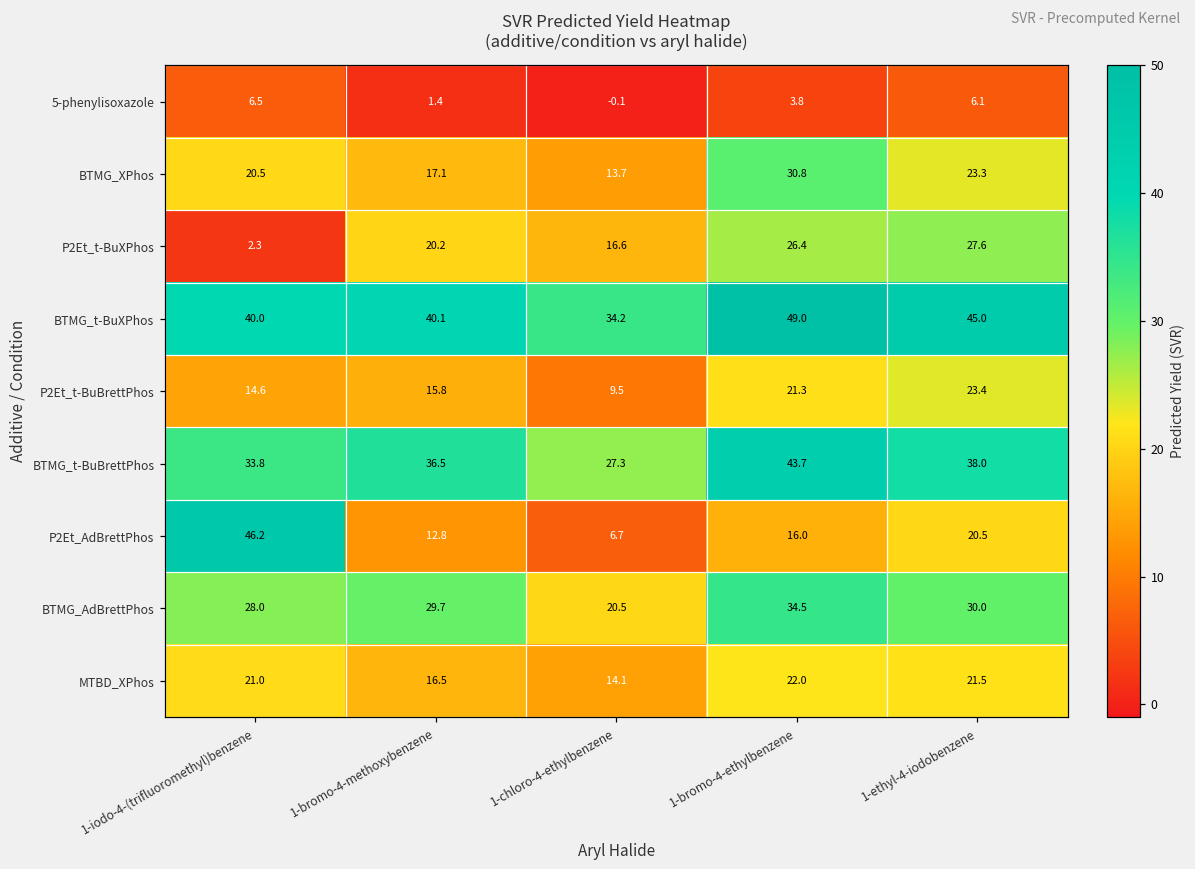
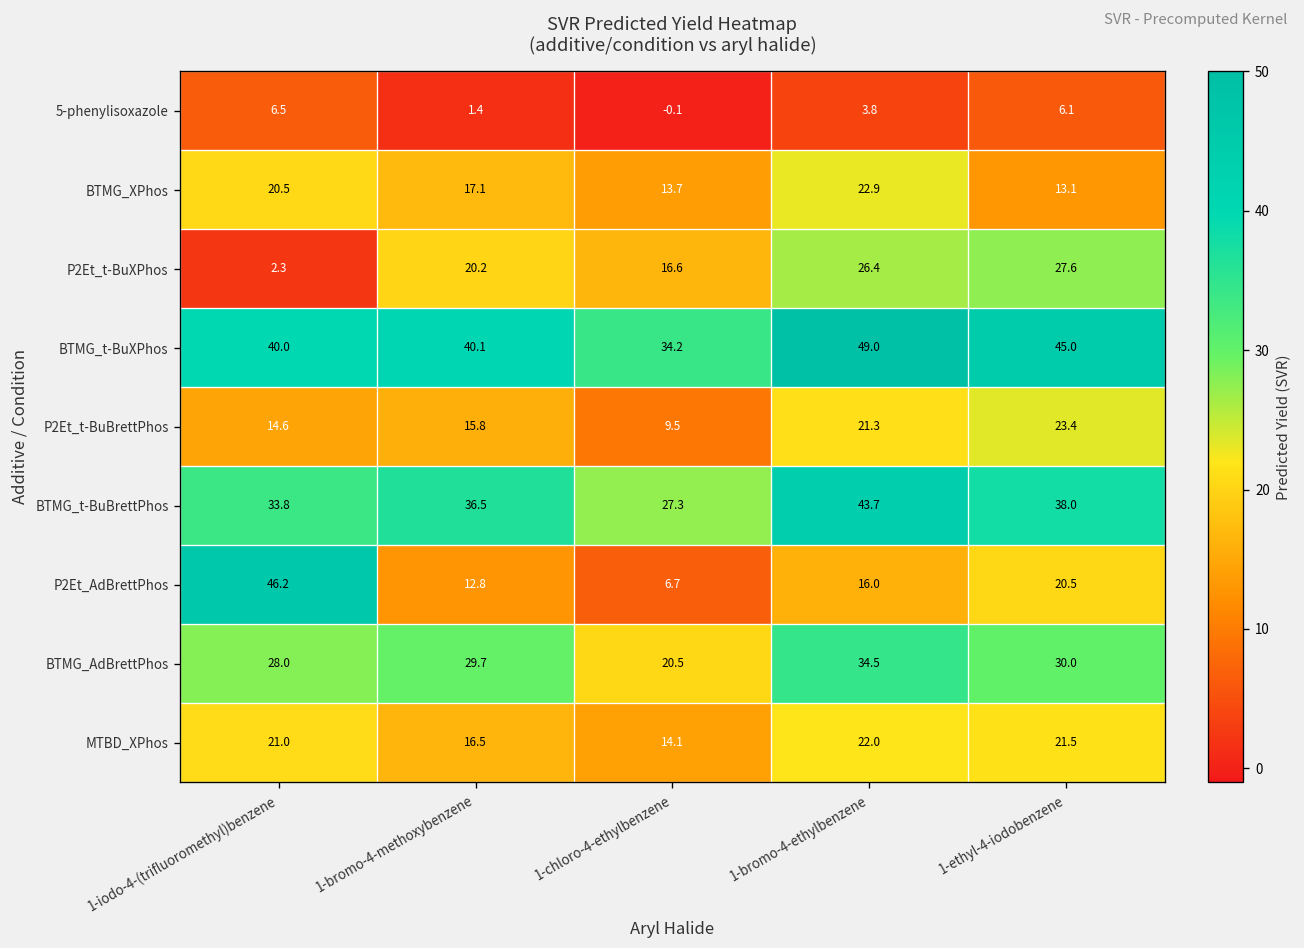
BTMG_XPhos, 1-bromo-4-ethylbenzene: 30.8 -> 22.9
BTMG_XPhos, 1-ethyl-4-iodobenzene: 23.3 -> 13.1
